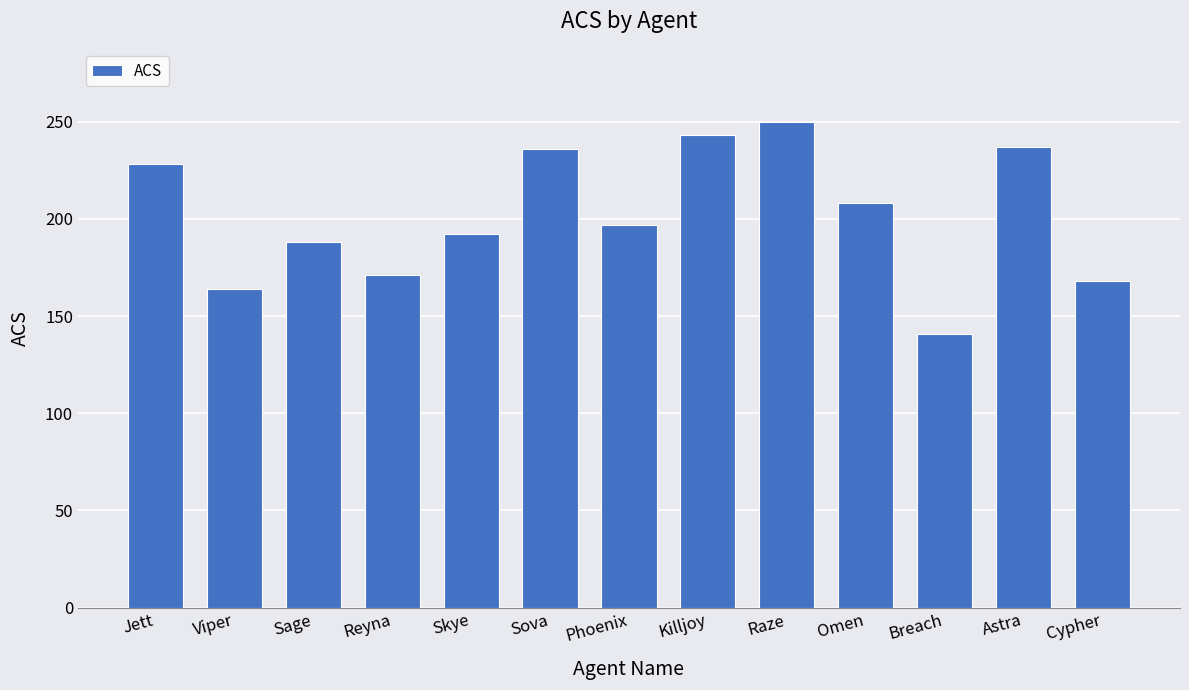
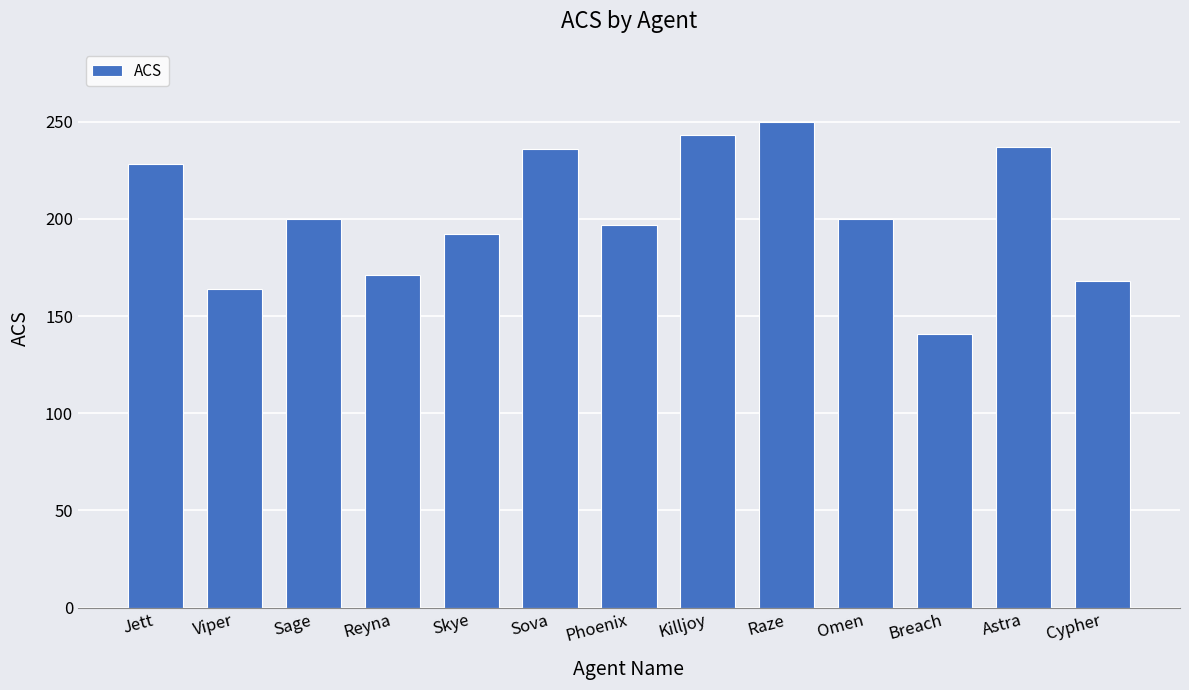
Sage: 188 -> 200
Omen: 208 -> 200
